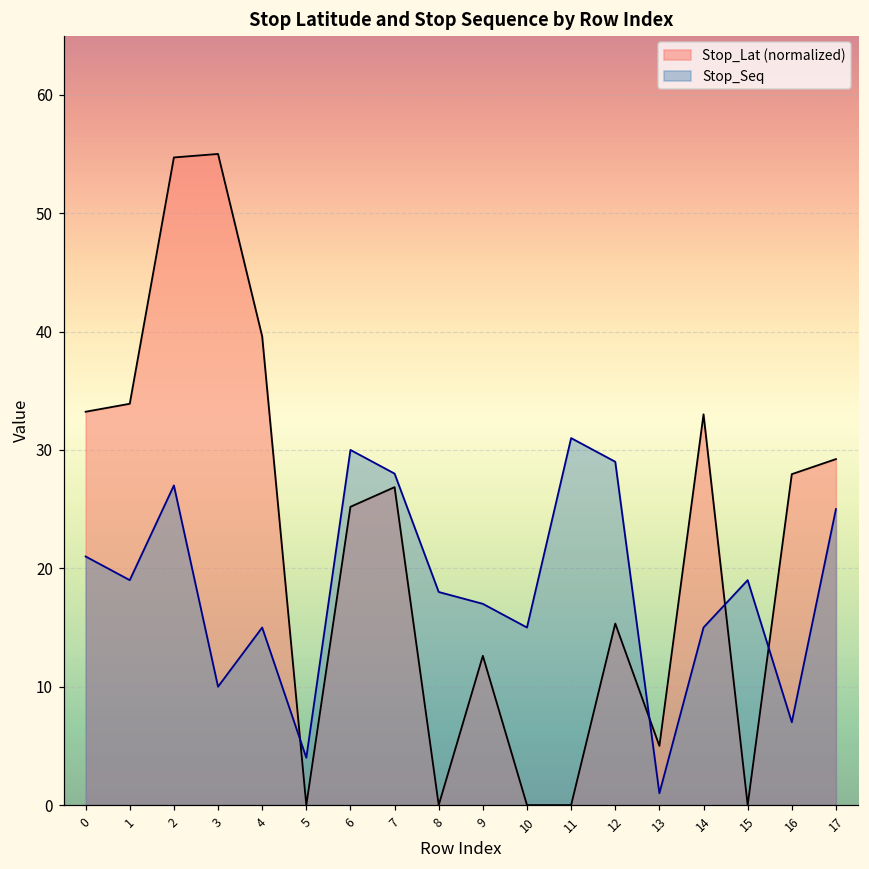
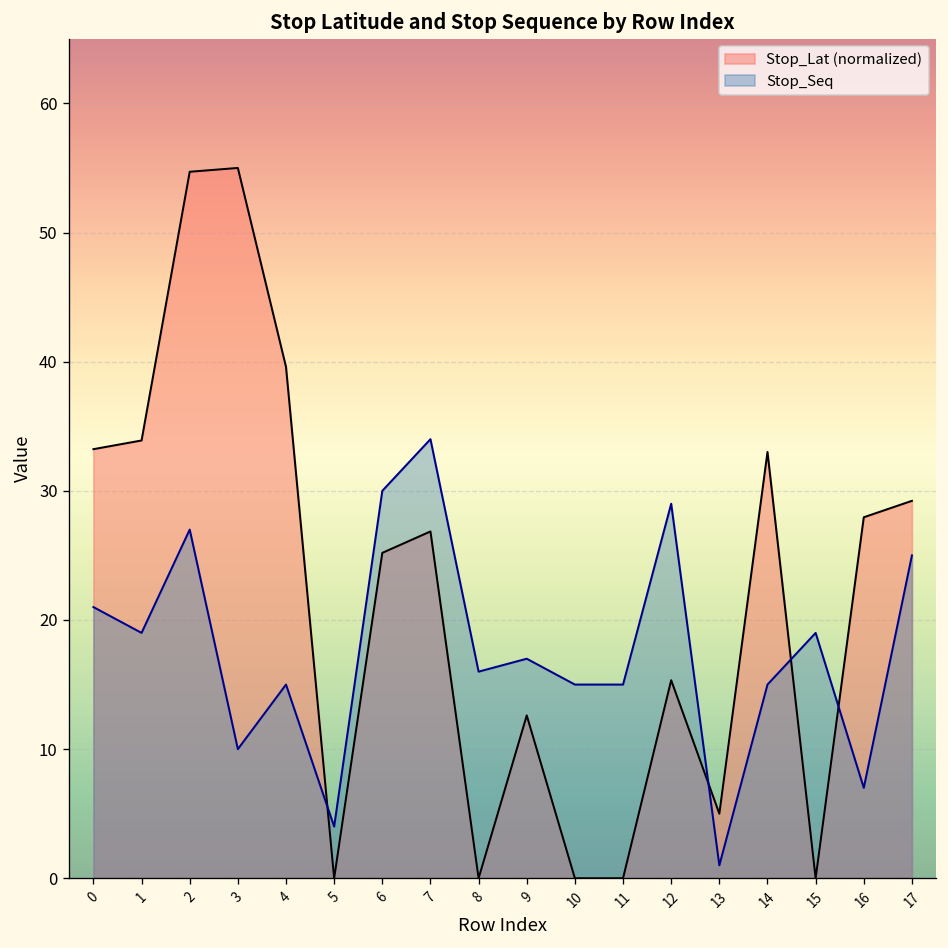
Stop_Seq, 7: 28 -> 34
Stop_Seq, 8: 18 -> 16
Stop_Seq, 11: 31 -> 15
